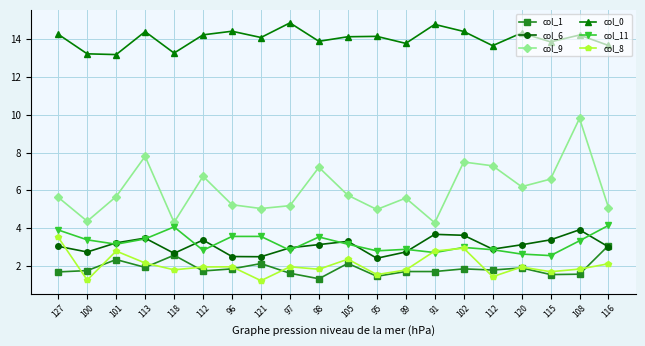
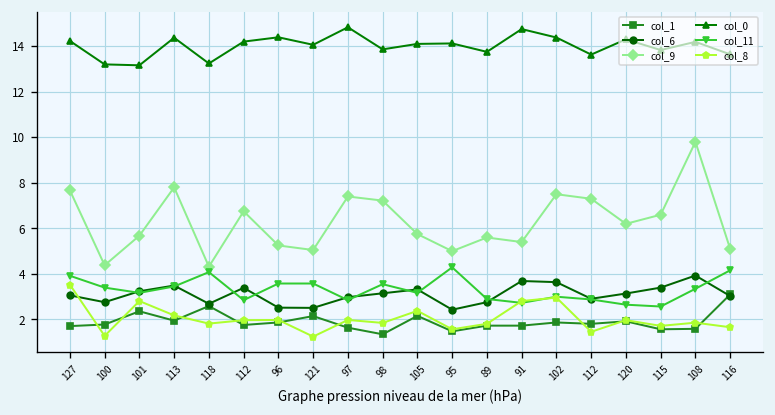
col_9, 127: 5.6 -> 7.7
col_9, 97: 5.2 -> 7.4
col_11, 95: 2.8 -> 4.3
col_9, 91: 4.3 -> 5.4
col_8, 116: 2.1 -> 1.7
